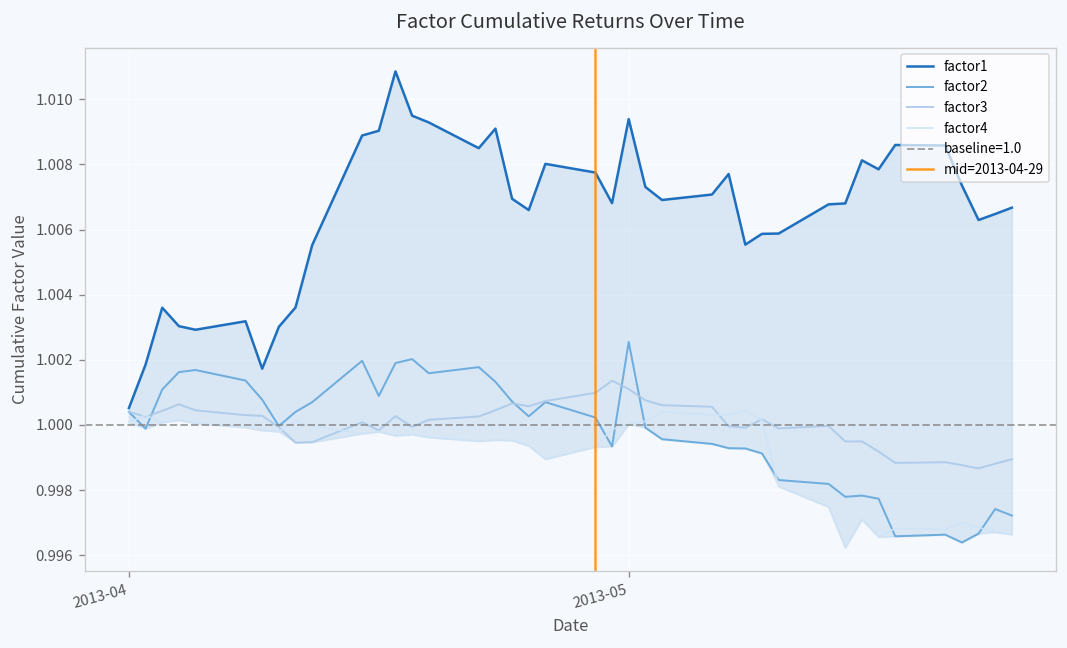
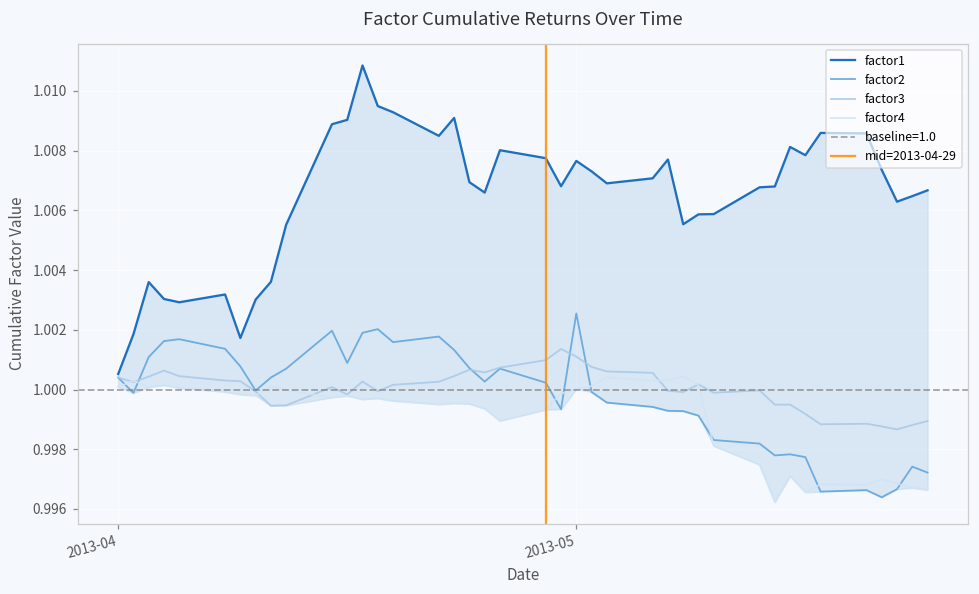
factor1, 2013-05: 1.0094 -> 1.0077
